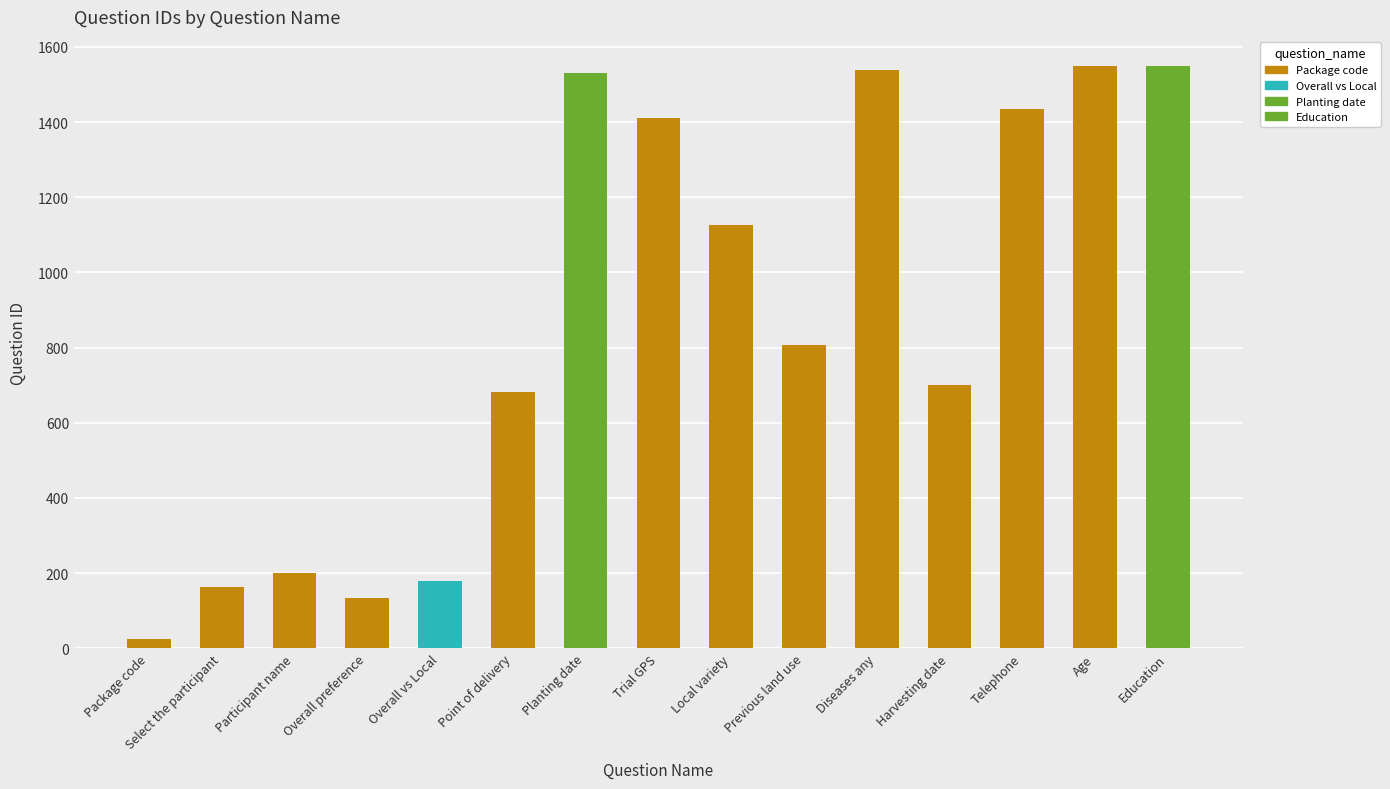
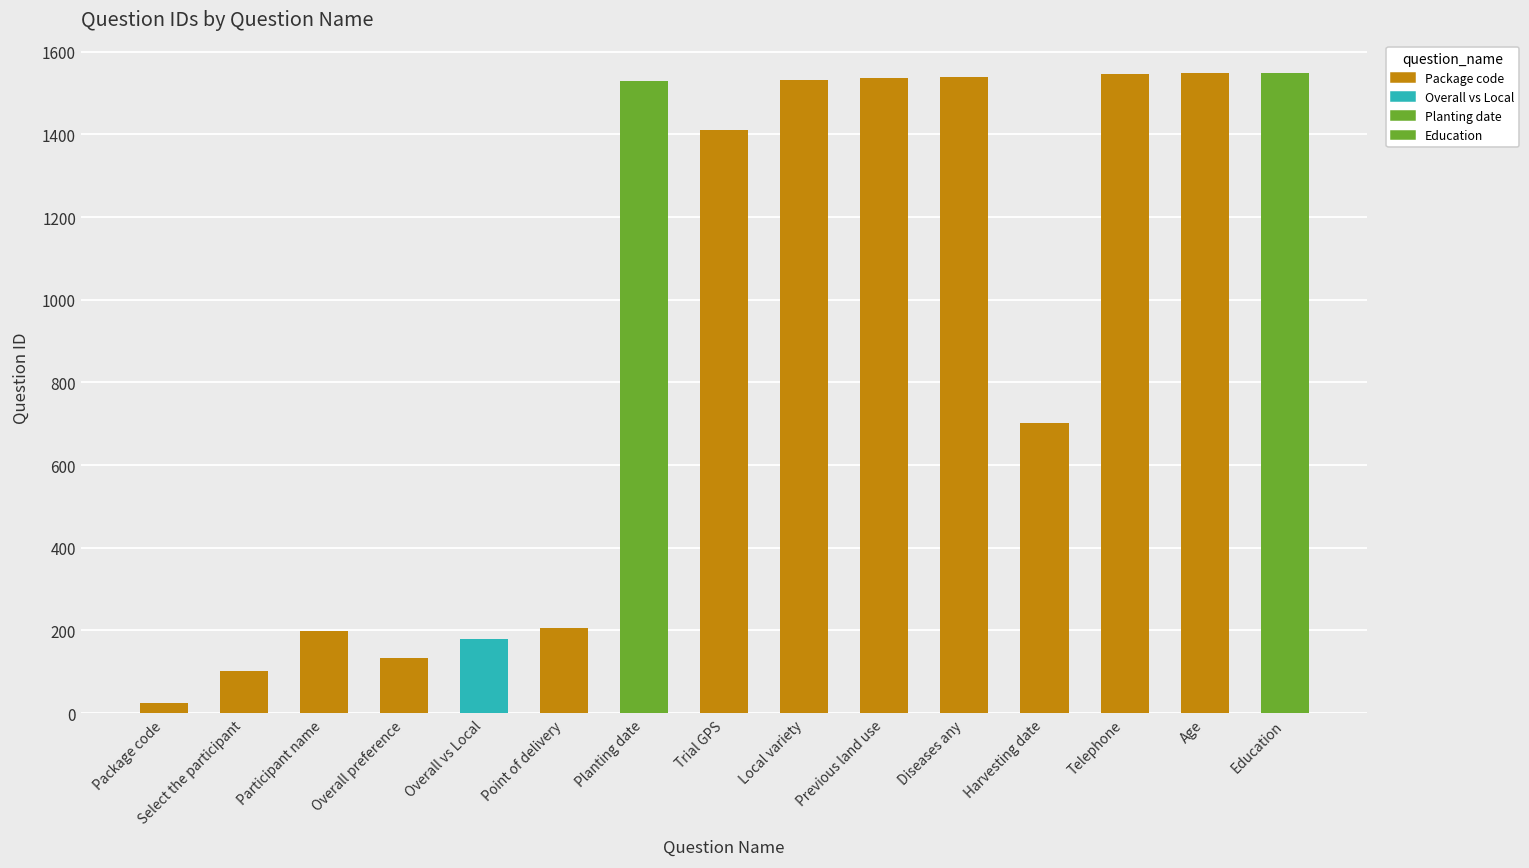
Select the participant: 160 -> 100
Point of delivery: 680 -> 210
Local variety: 1130 -> 1530
Previous land use: 810 -> 1540
Telephone: 1440 -> 1550
